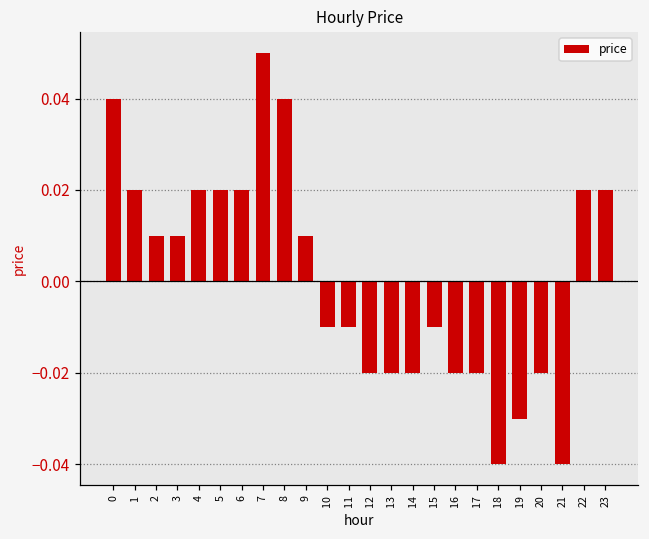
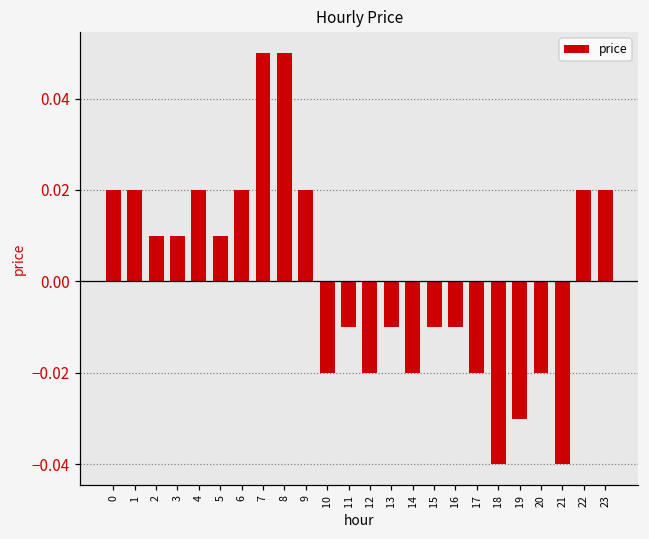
0: 0.04 -> 0.02
5: 0.02 -> 0.01
8: 0.04 -> 0.05
9: 0.01 -> 0.02
10: -0.01 -> -0.02
13: -0.02 -> -0.01
16: -0.02 -> -0.01
